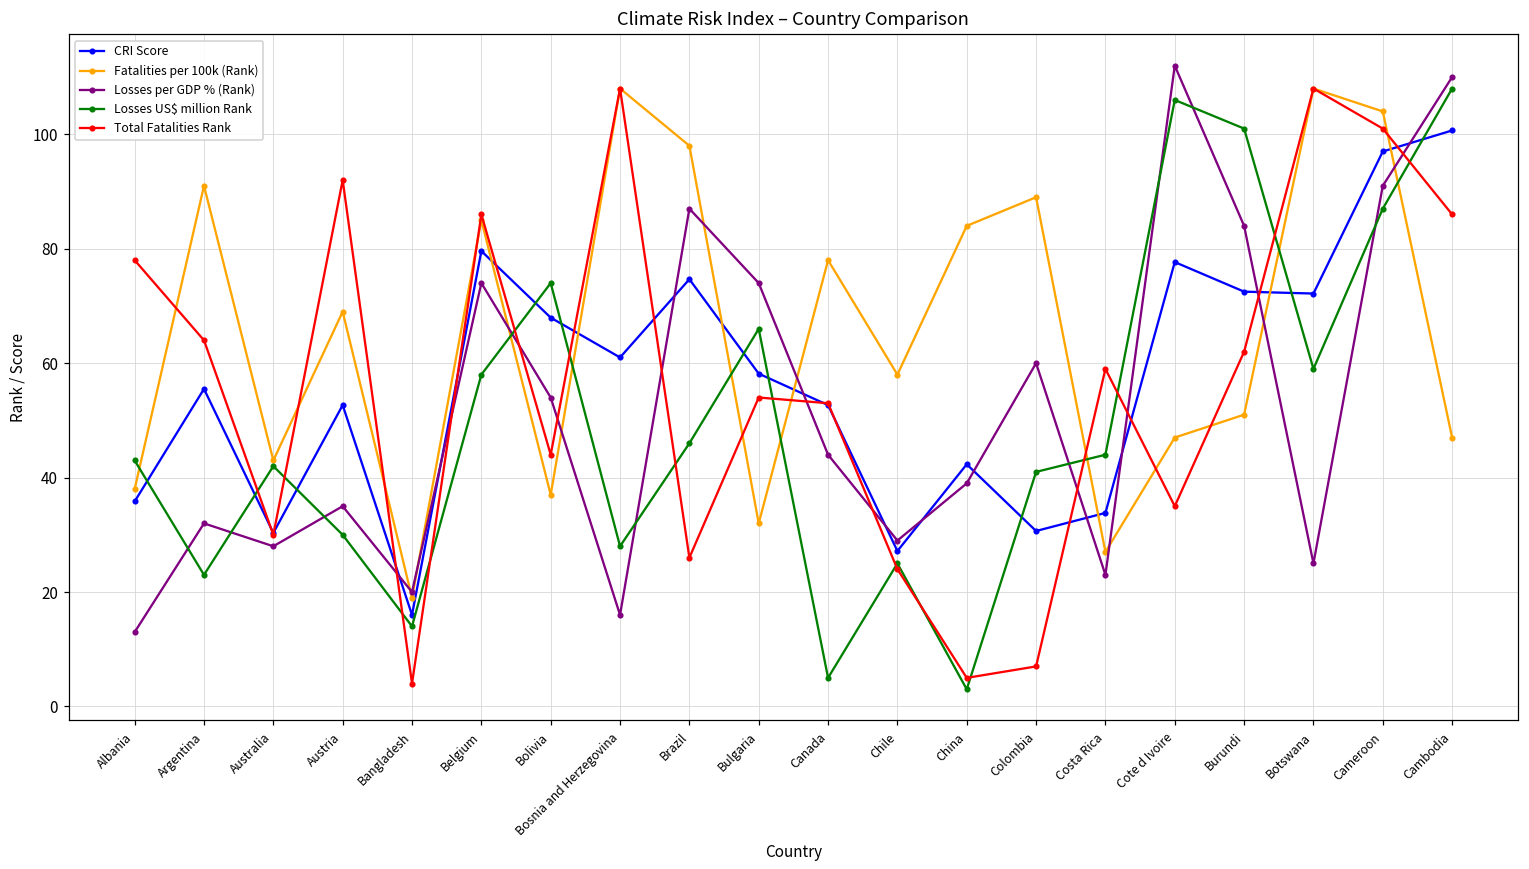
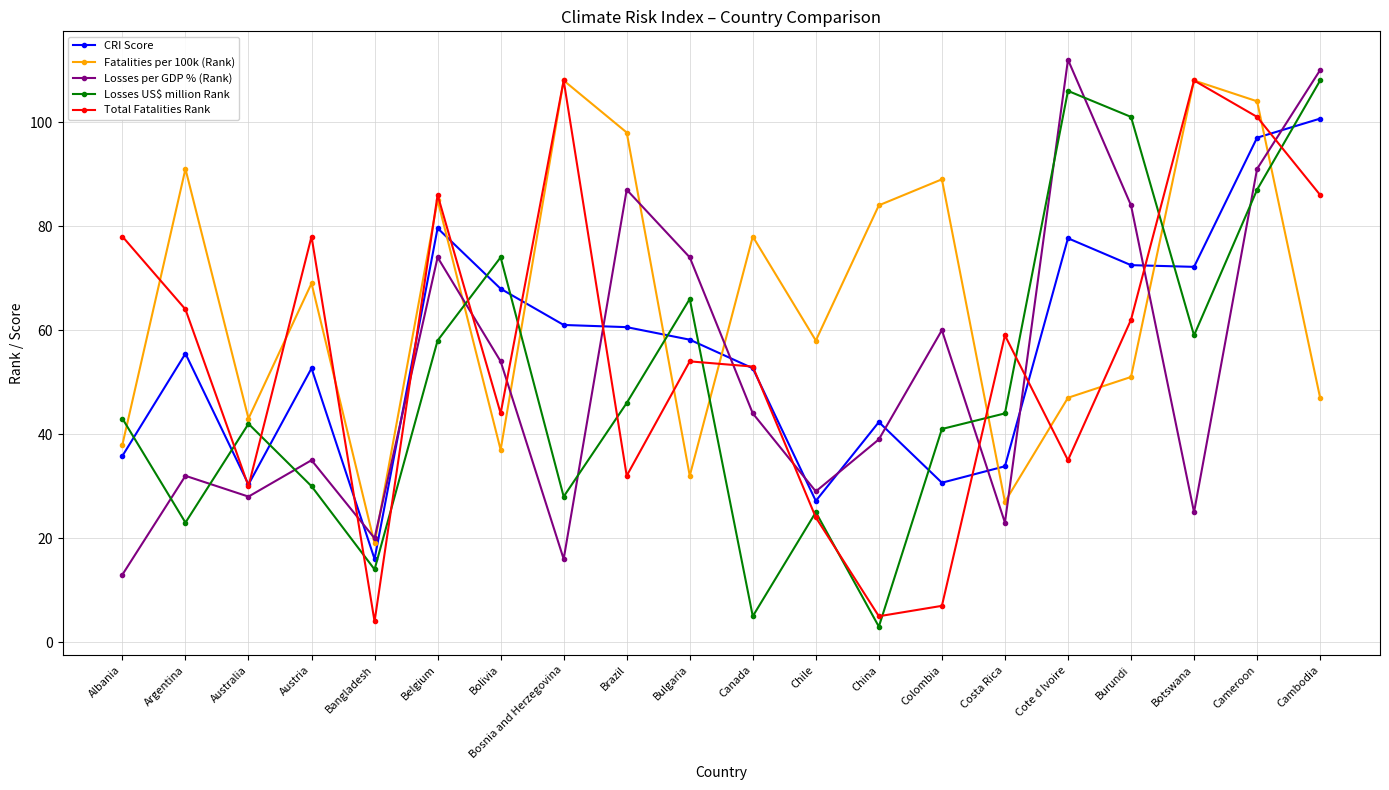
Total Fatalities Rank, Austria: 92 -> 78
CRI Score, Brazil: 75 -> 61
Total Fatalities Rank, Brazil: 26 -> 32
